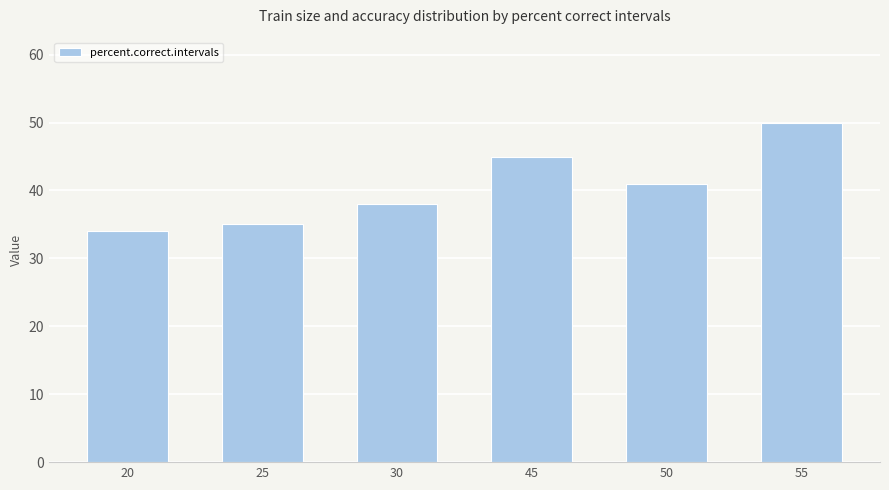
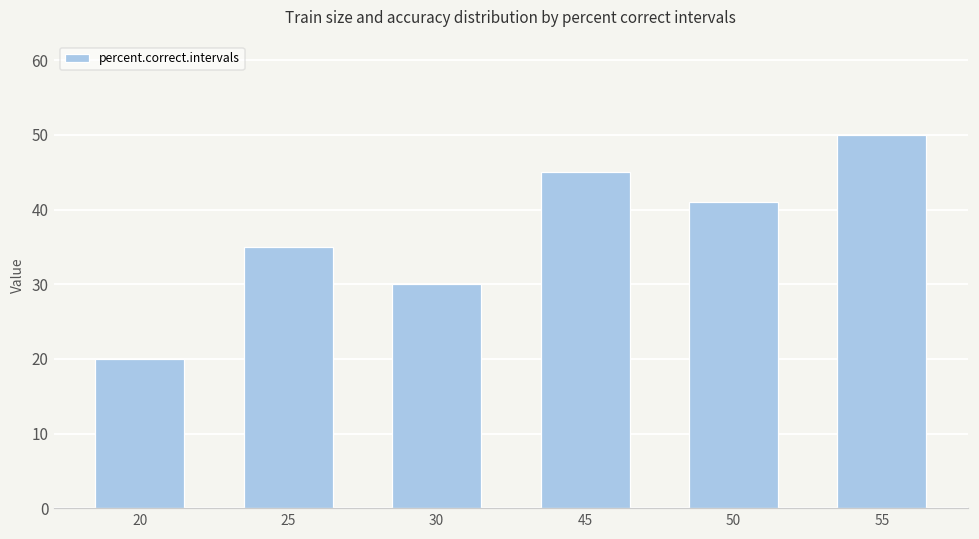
20: 34 -> 20
30: 38 -> 30
